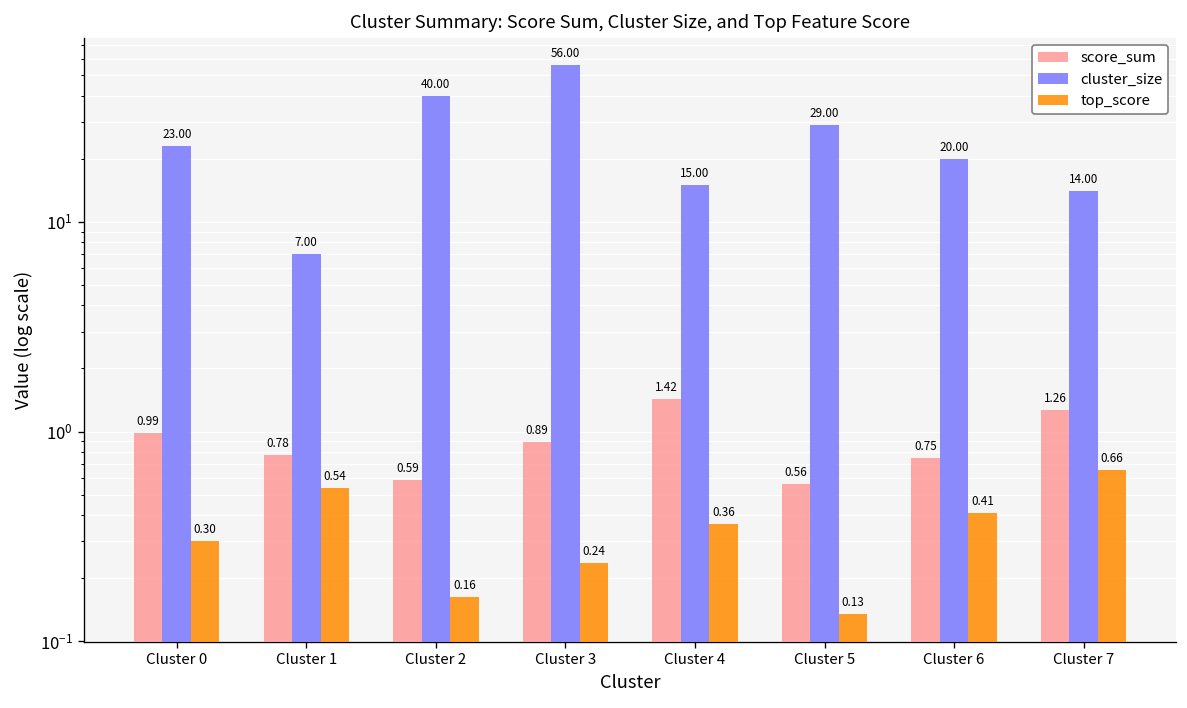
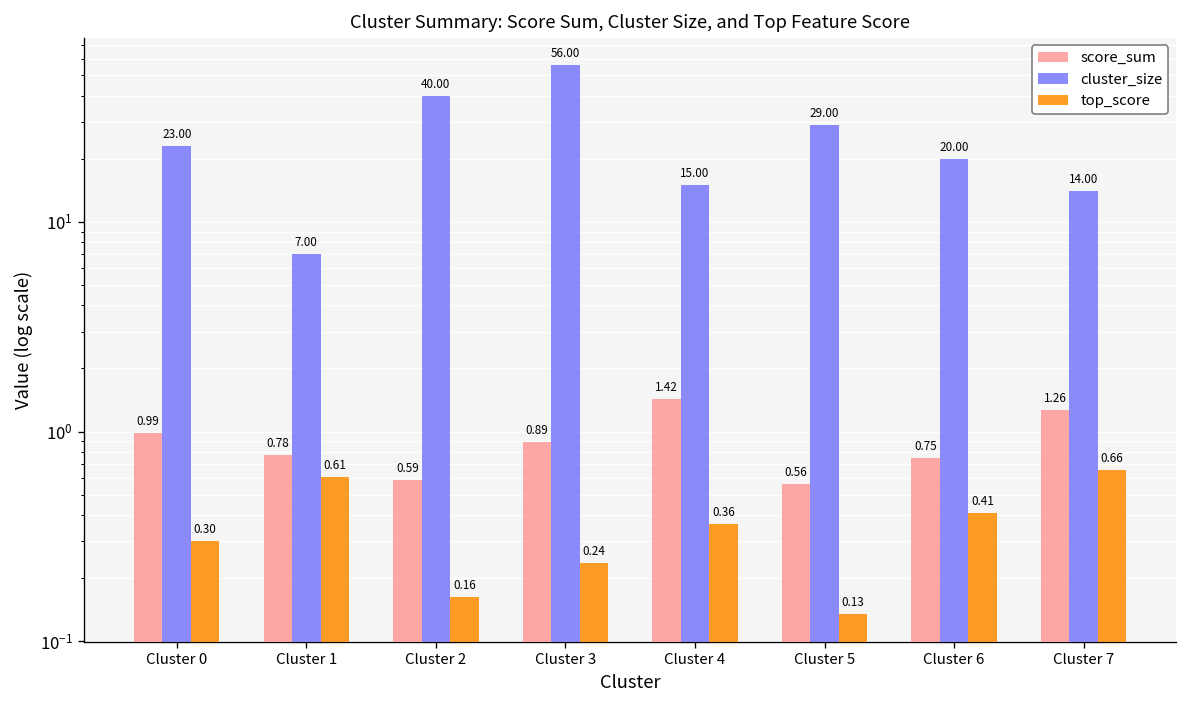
top_score, Cluster 1: 0.54 -> 0.61
